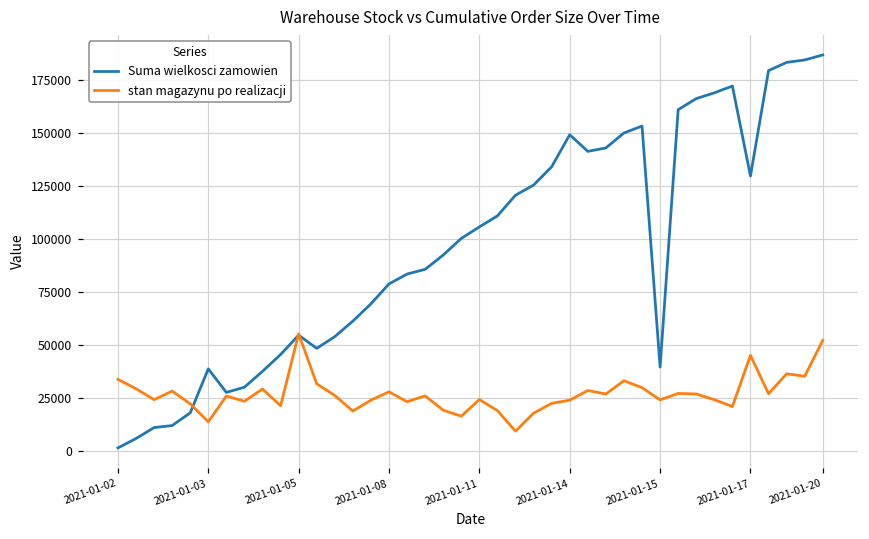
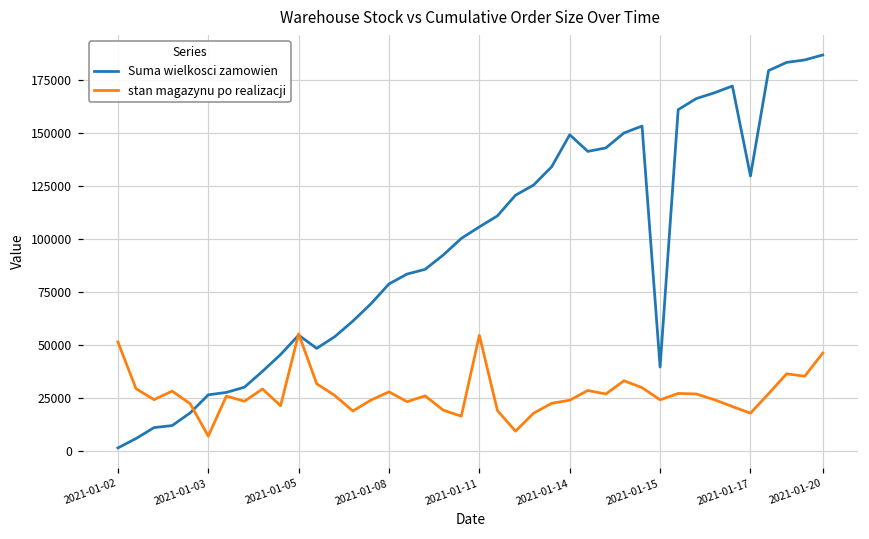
stan magazynu po realizacji, 2021-01-02: 34000 -> 51000
Suma wielkosci zamowien, 2021-01-03: 39000 -> 26000
stan magazynu po realizacji, 2021-01-03: 14000 -> 7000
stan magazynu po realizacji, 2021-01-11: 24000 -> 55000
stan magazynu po realizacji, 2021-01-17: 45000 -> 18000
stan magazynu po realizacji, 2021-01-20: 52000 -> 46000
